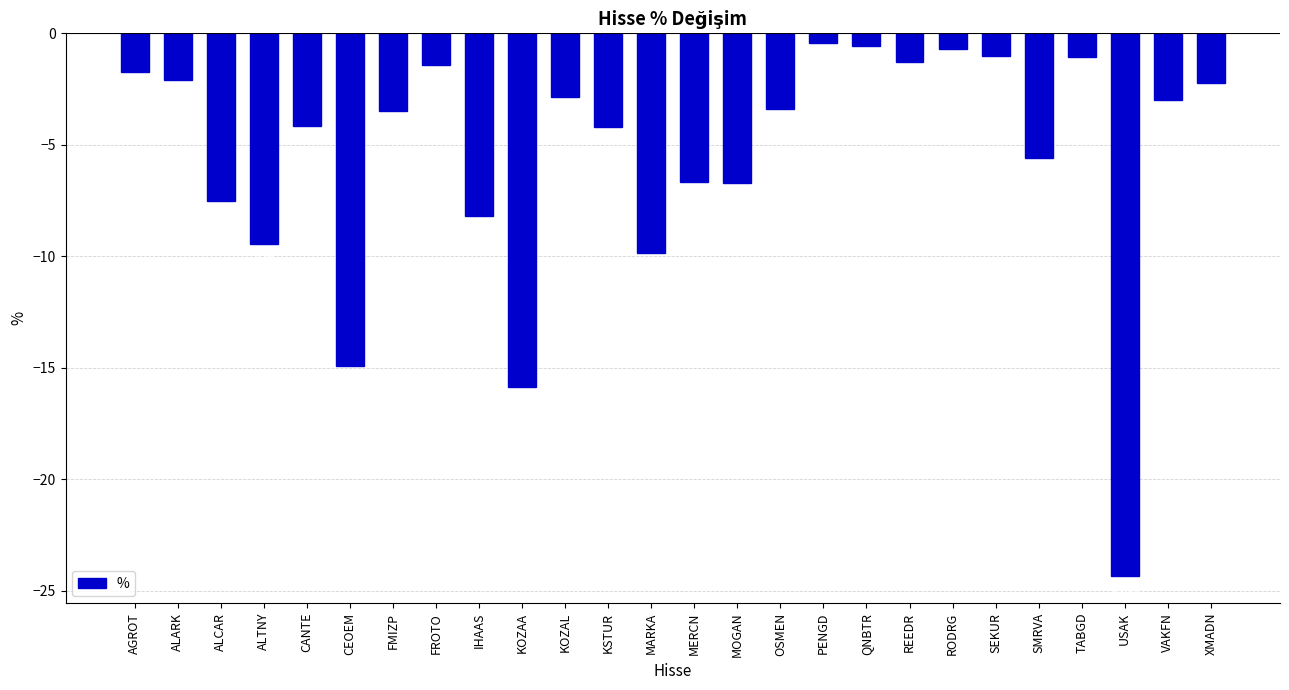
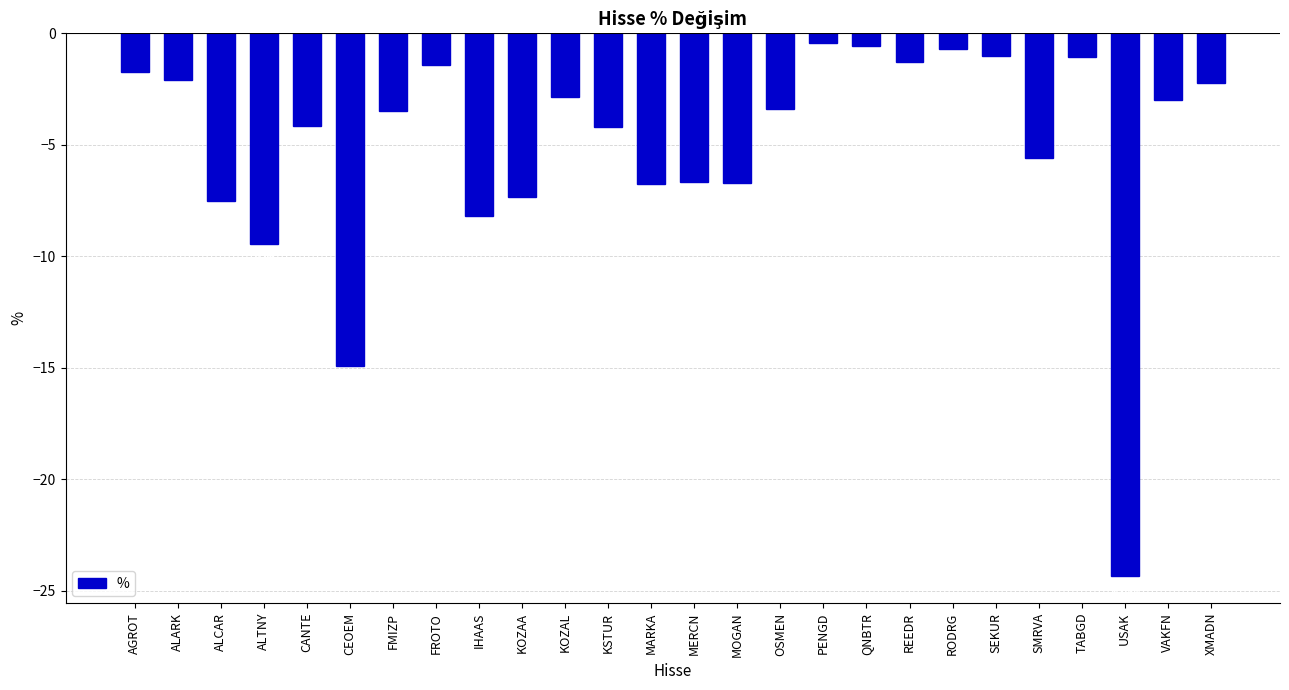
KOZAA: -15.9 -> -7.4
MARKA: -9.8 -> -6.8
